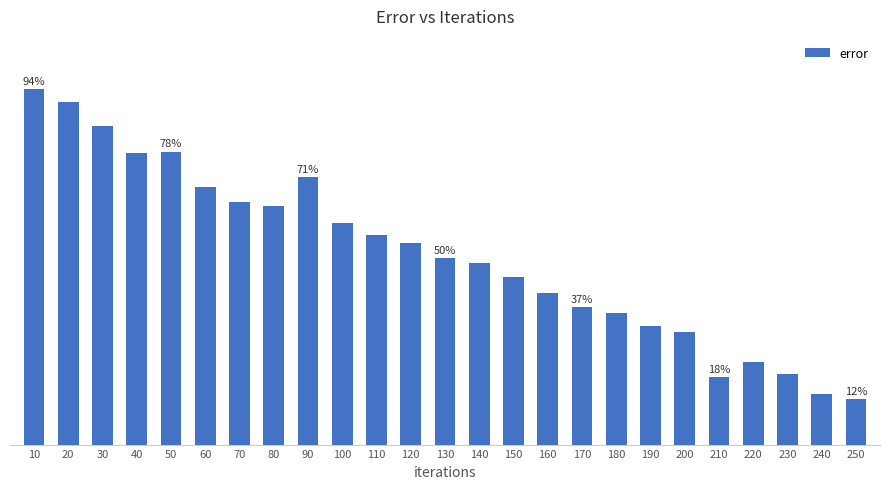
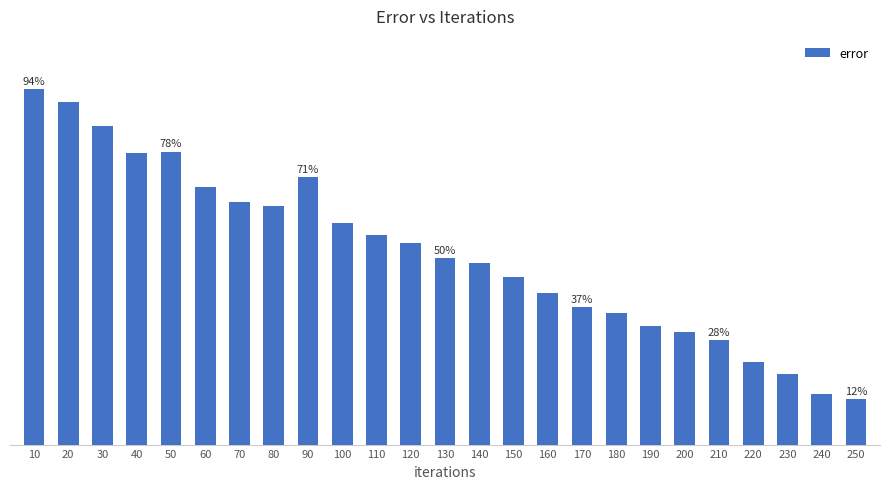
210: 18% -> 28%
